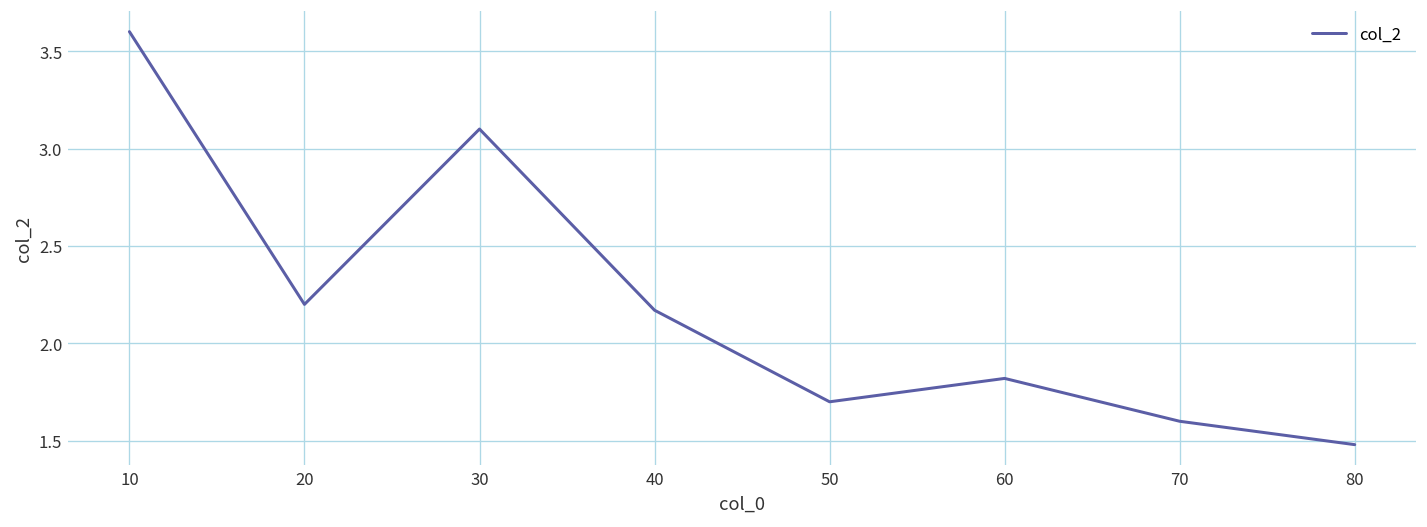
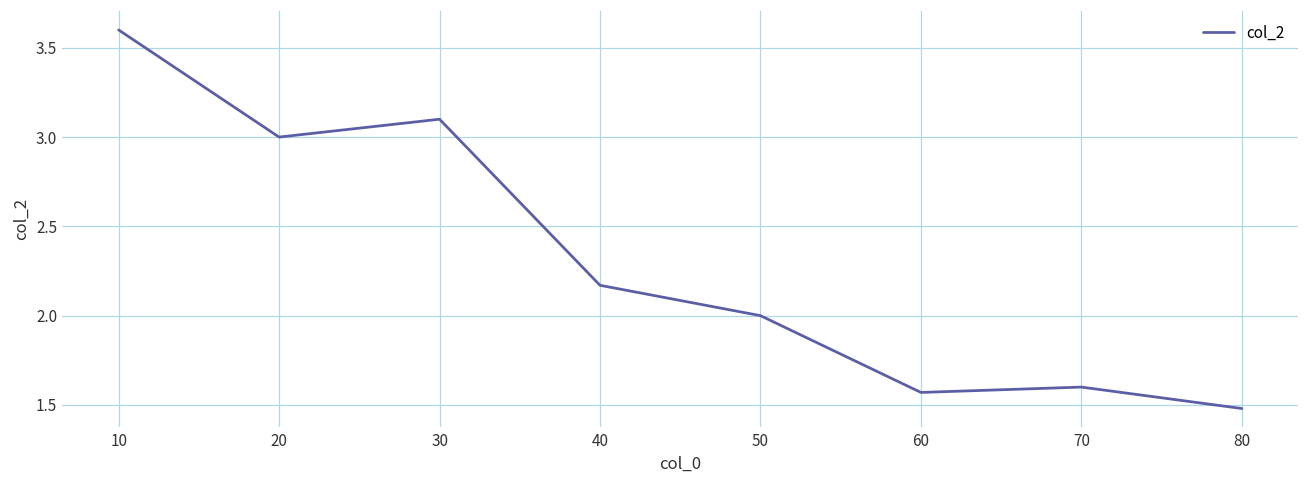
20: 2.2 -> 3.0
50: 1.7 -> 2.0
60: 1.82 -> 1.57
